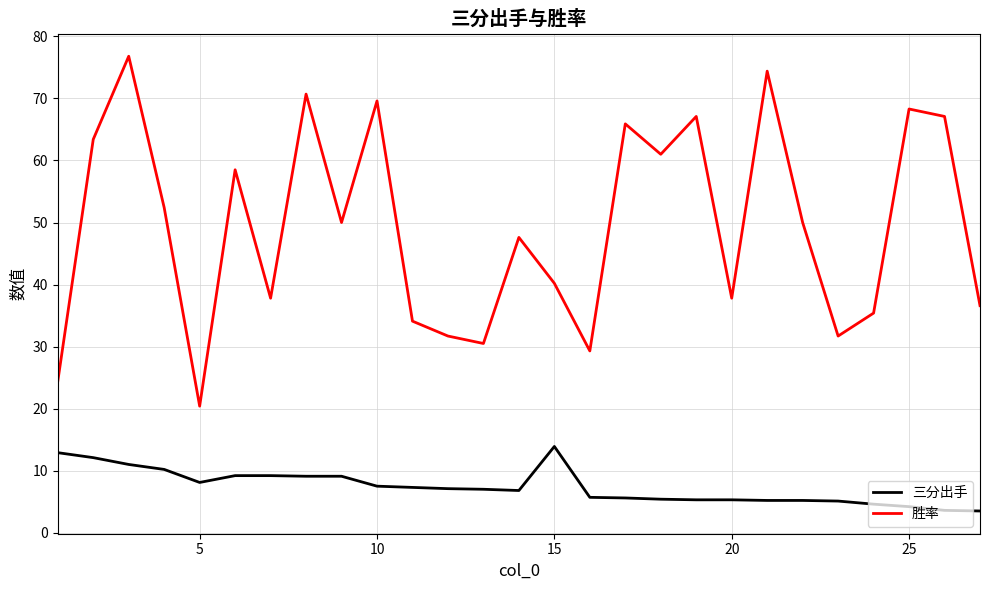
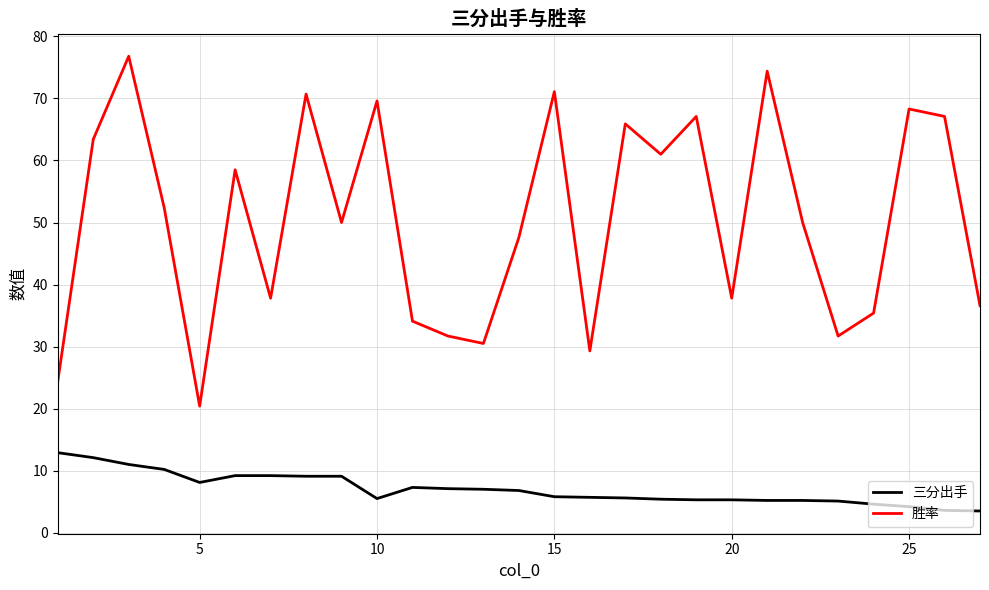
三分出手, 10: 8 -> 6
三分出手, 15: 14 -> 6
胜率, 15: 40 -> 71
